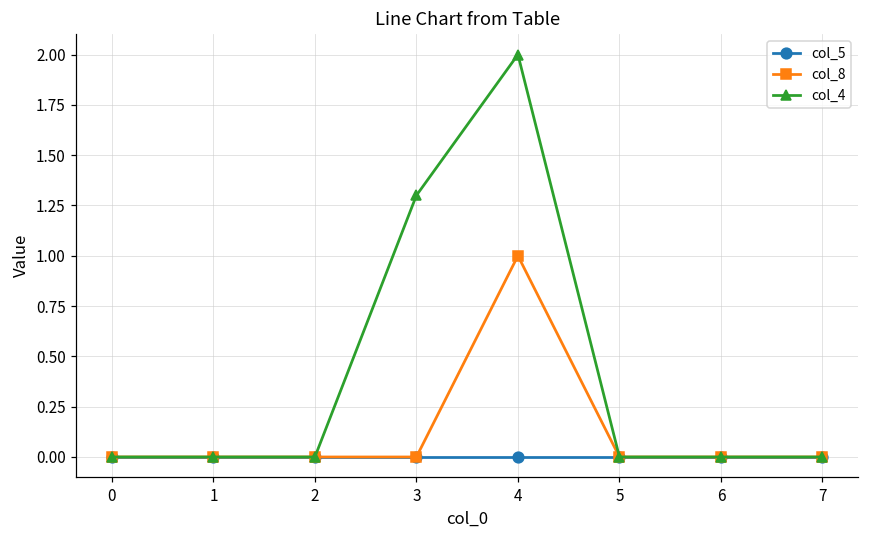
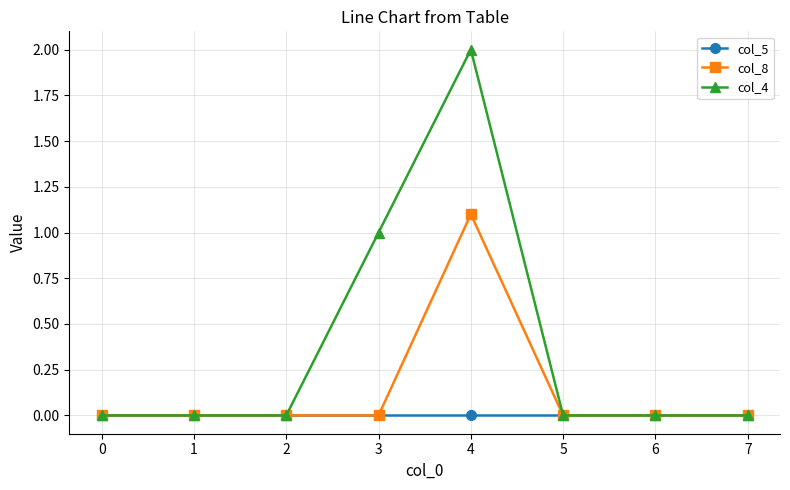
col_4, 3: 1.3 -> 1.0
col_8, 4: 1.0 -> 1.1
